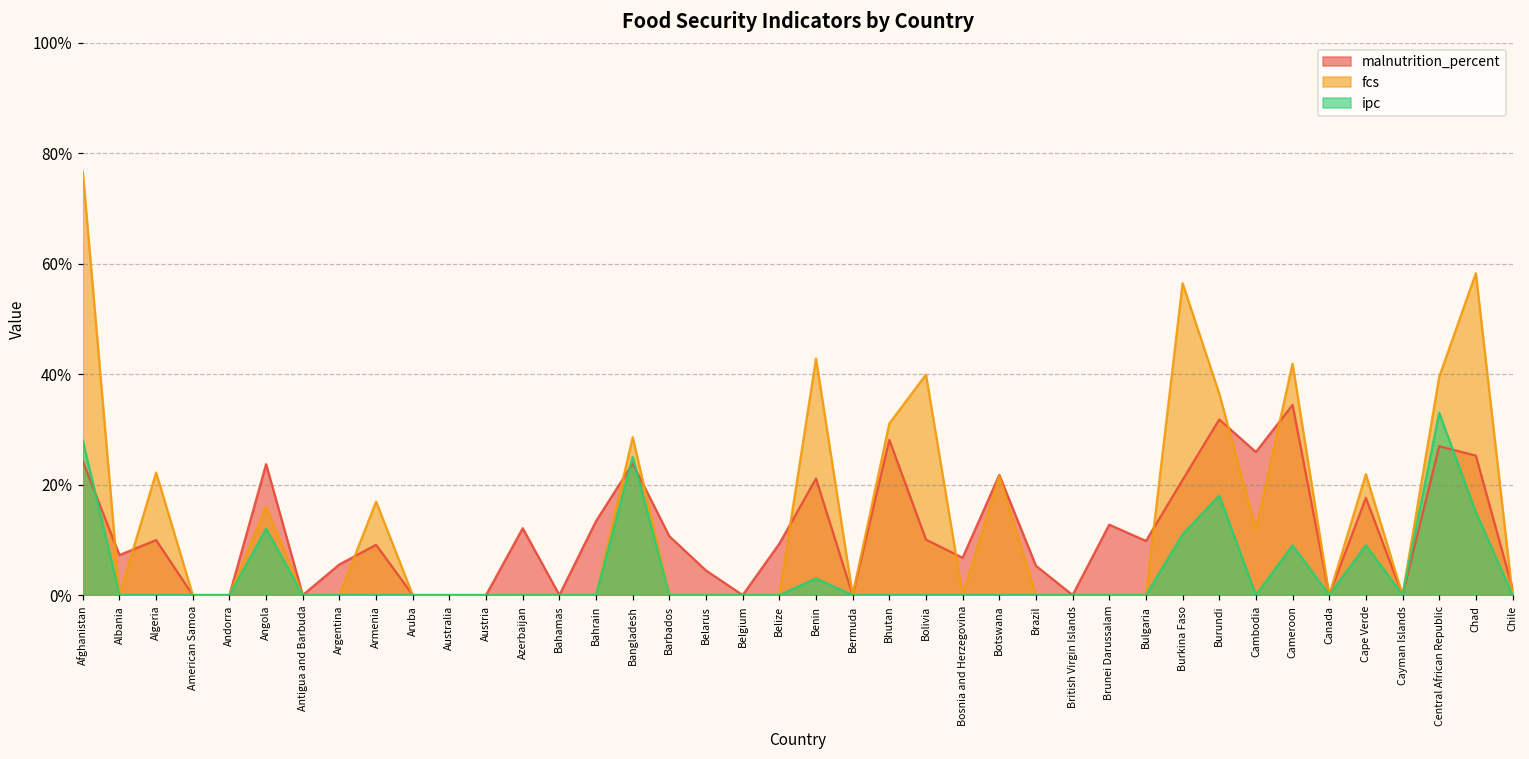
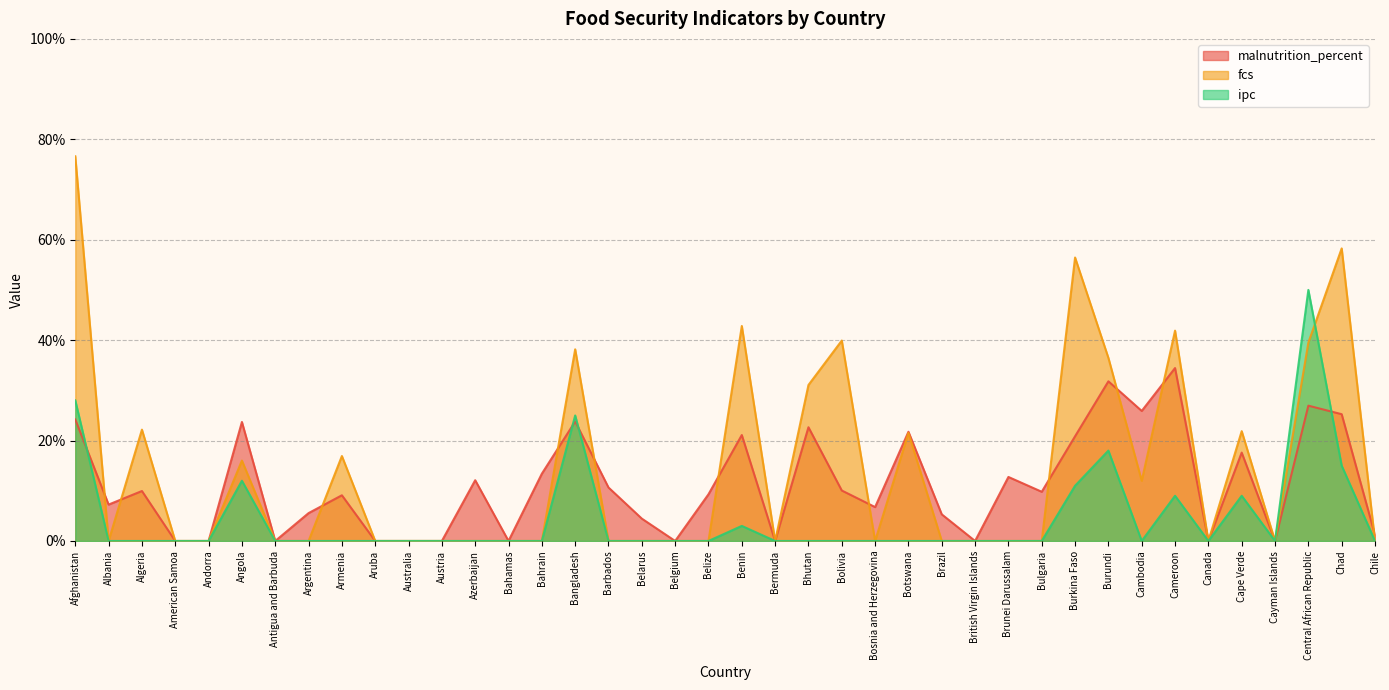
fcs, Bangladesh: 29% -> 38%
malnutrition_percent, Bhutan: 28% -> 23%
ipc, Central African Republic: 33% -> 50%
